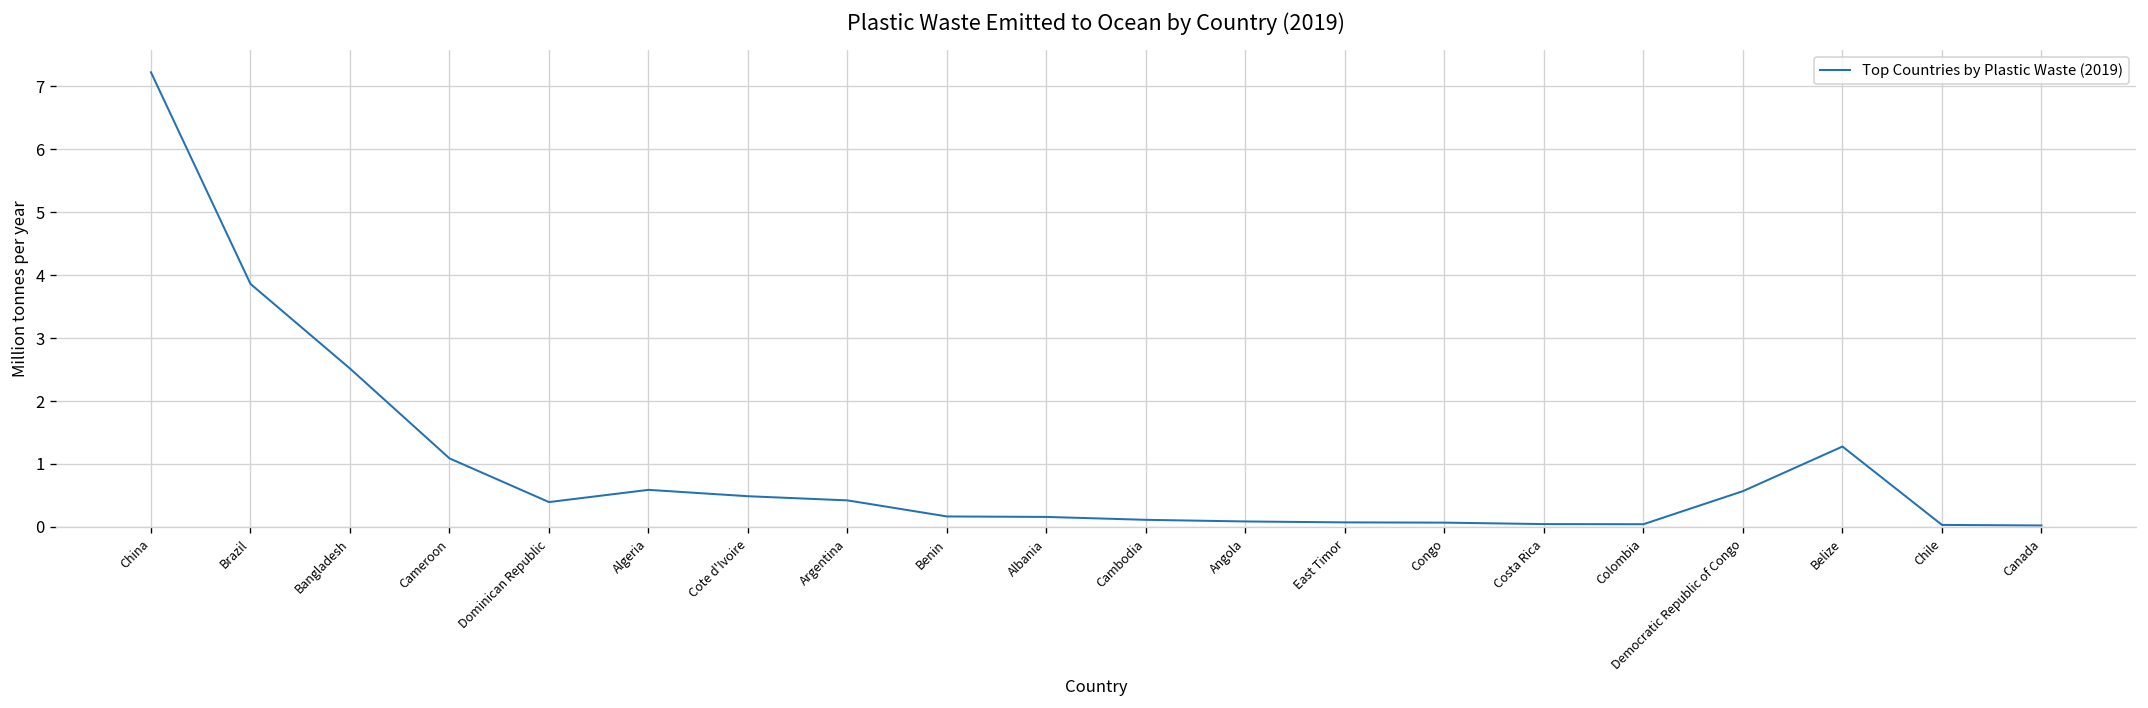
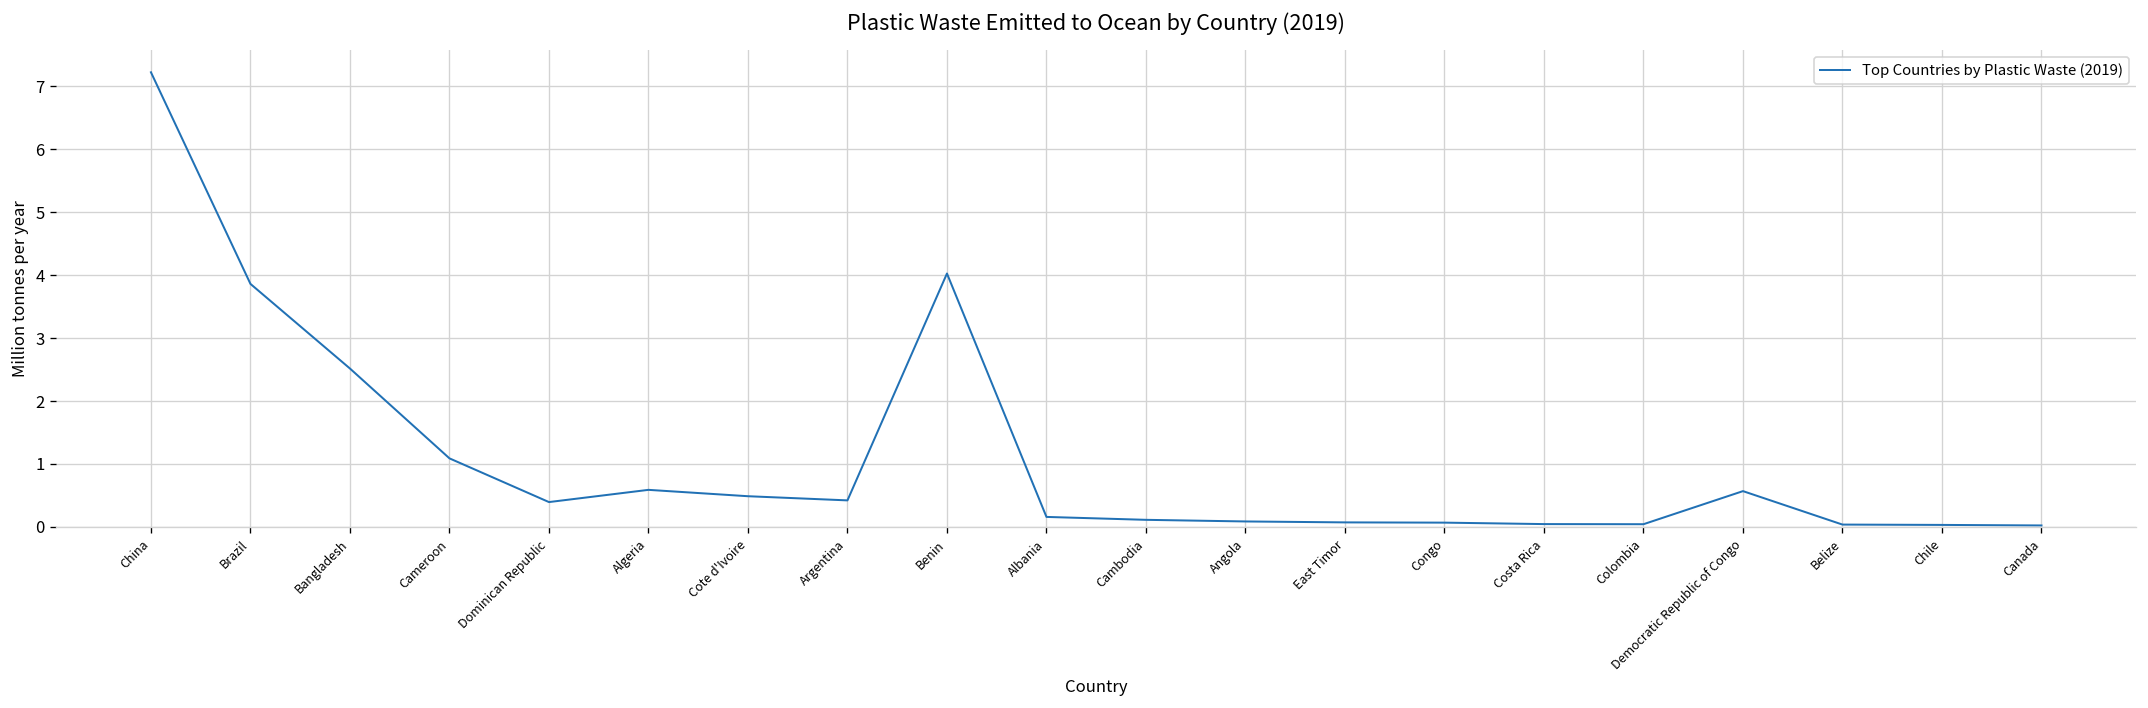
Benin: 0.2 -> 4.0
Belize: 1.3 -> 0.0
